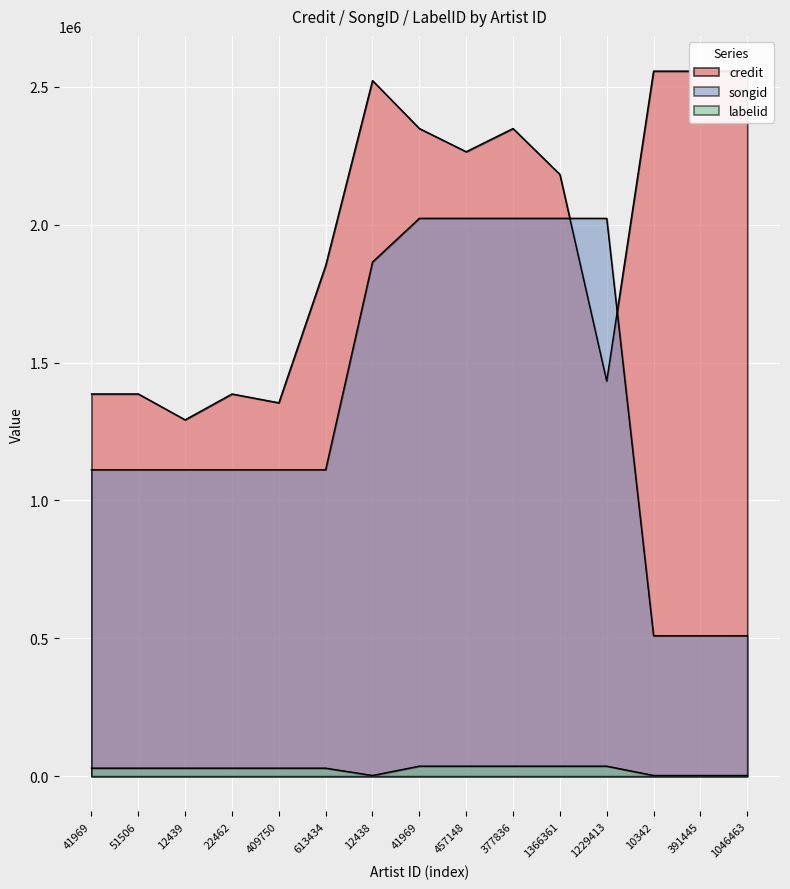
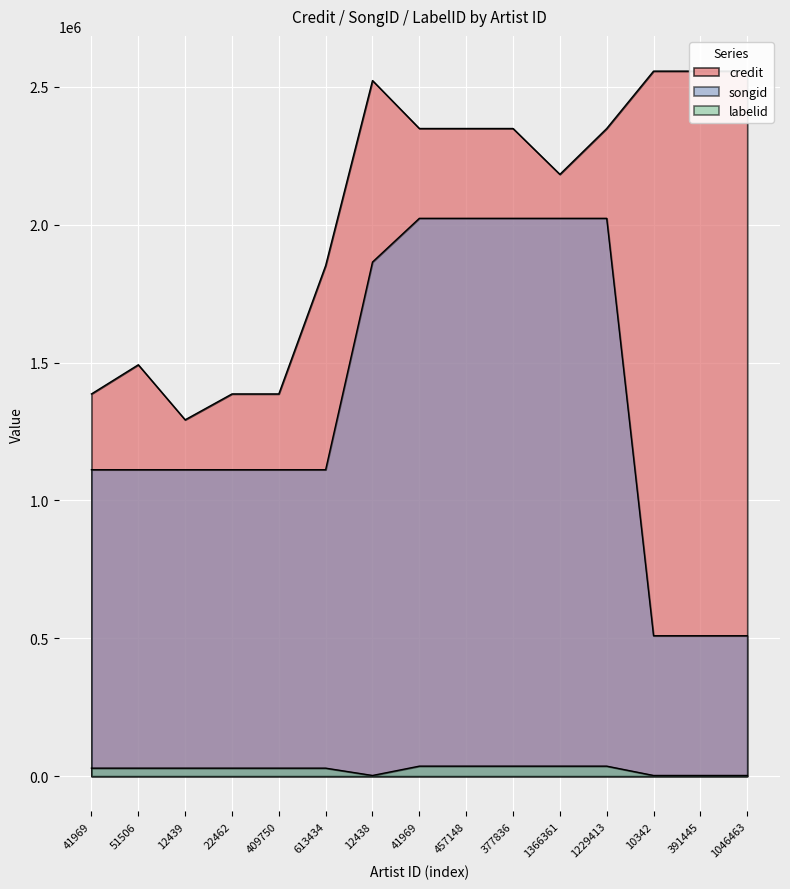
credit, 51506: 1390000 -> 1490000
credit, 409750: 1350000 -> 1390000
credit, 457148: 2260000 -> 2350000
credit, 1229413: 1430000 -> 2350000
